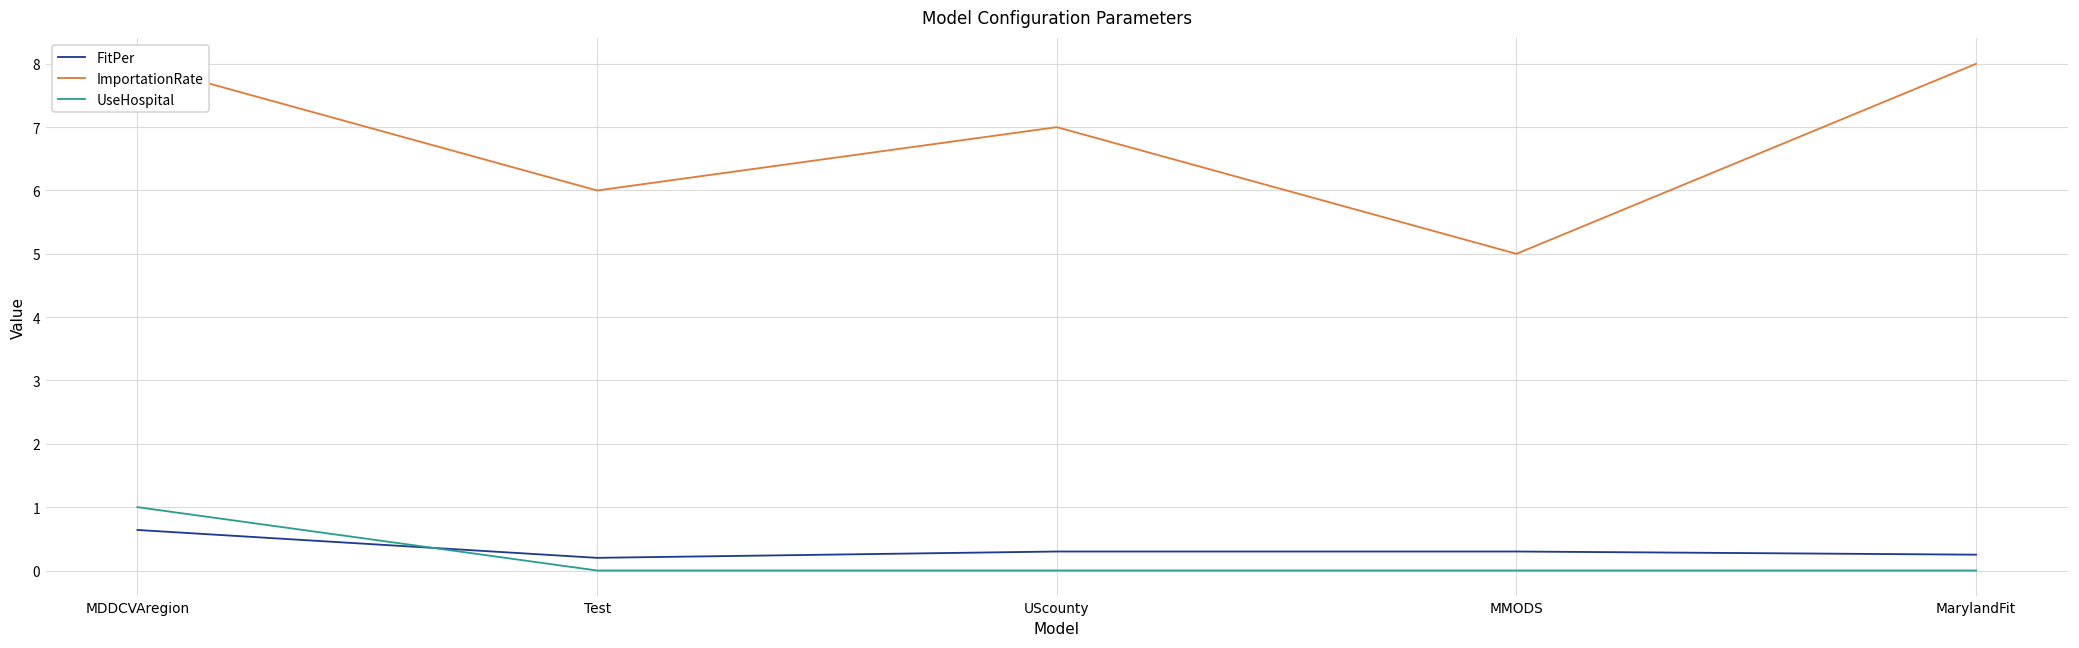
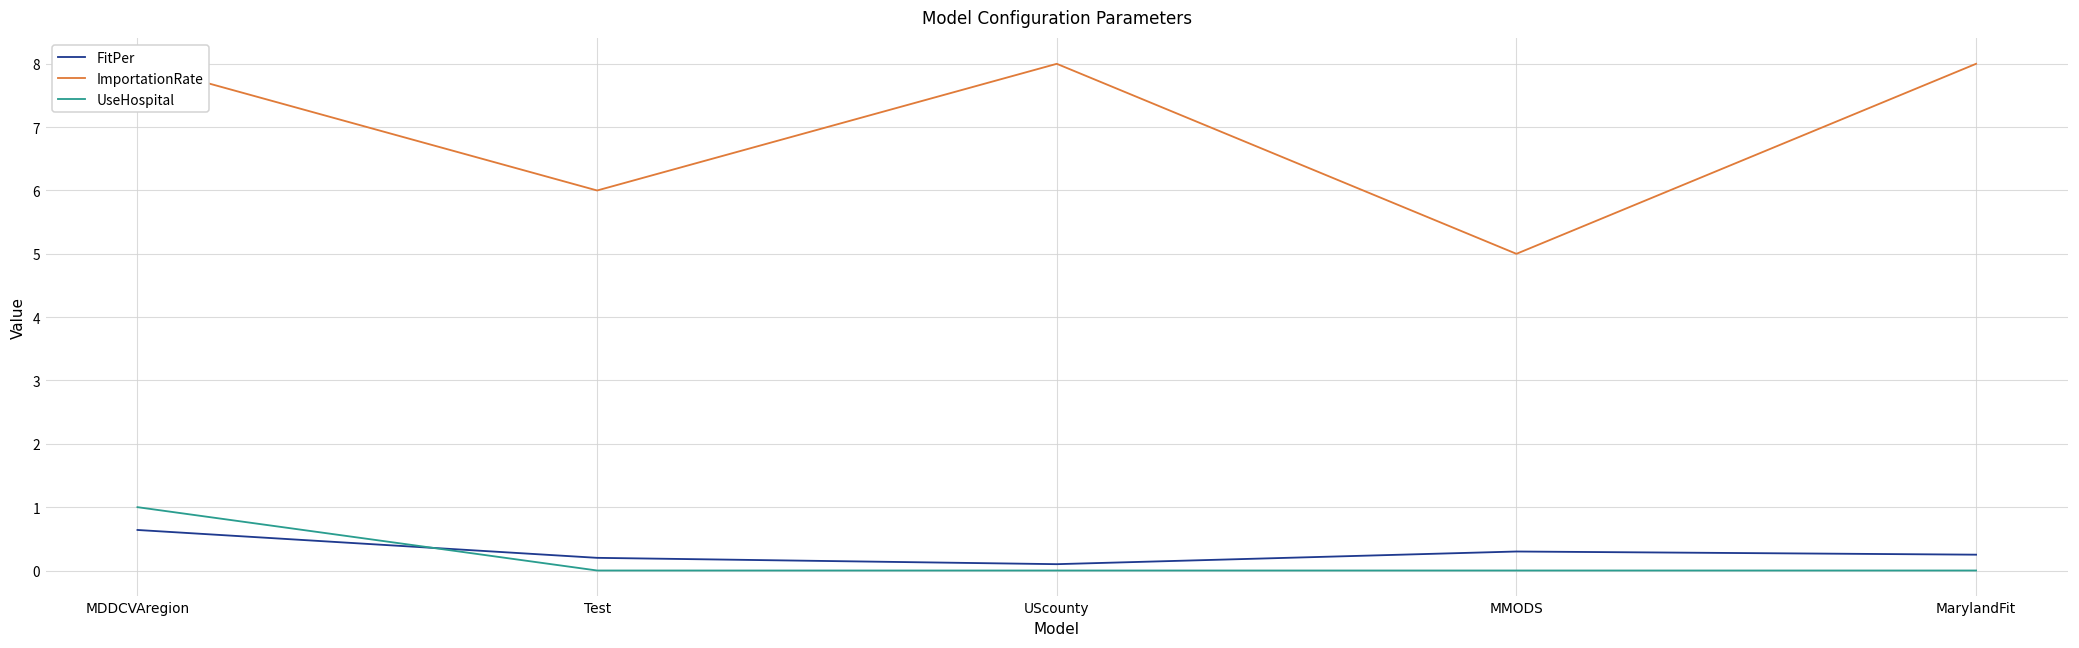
FitPer, UScounty: 0.3 -> 0.1
ImportationRate, UScounty: 7 -> 8
